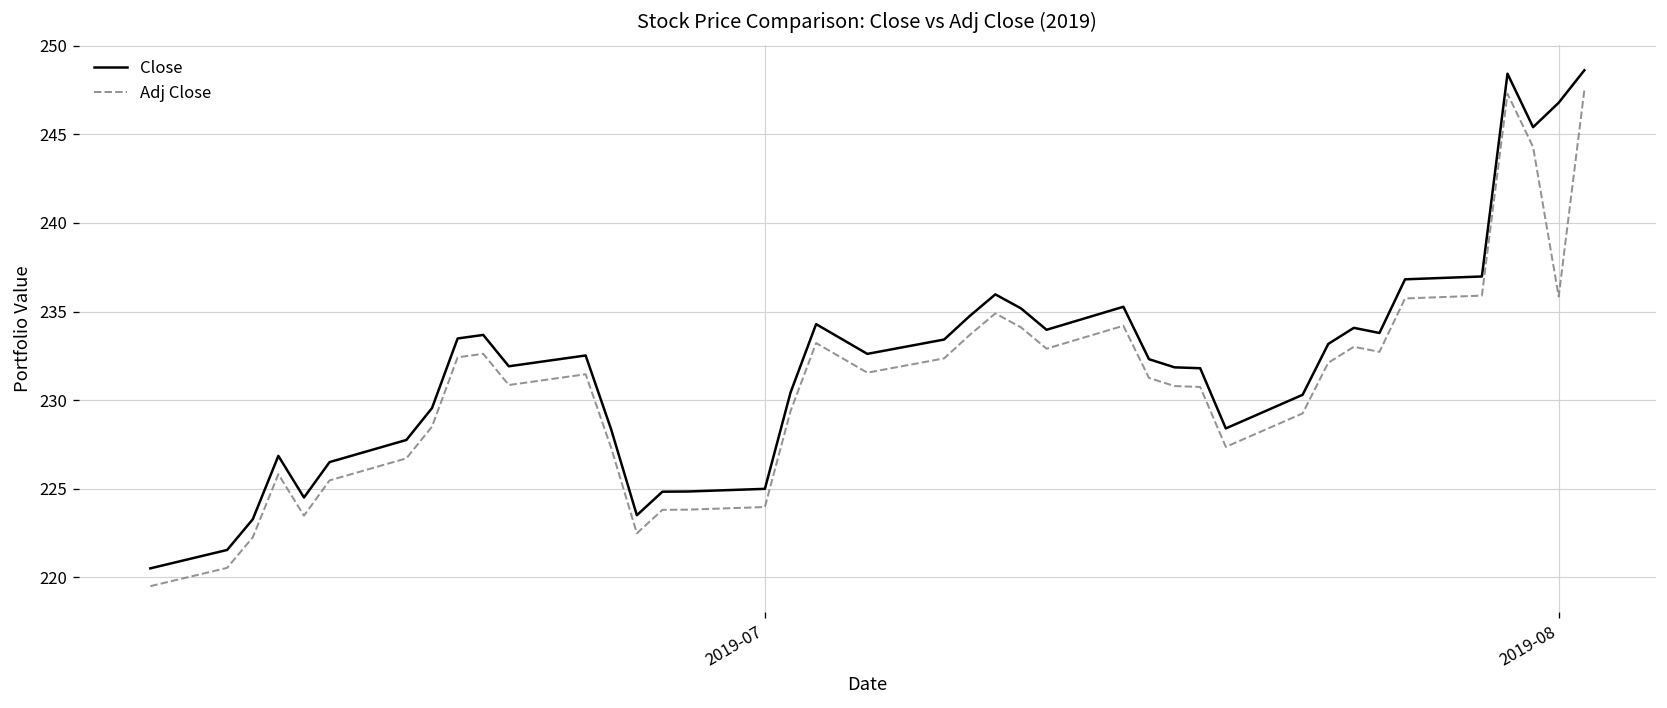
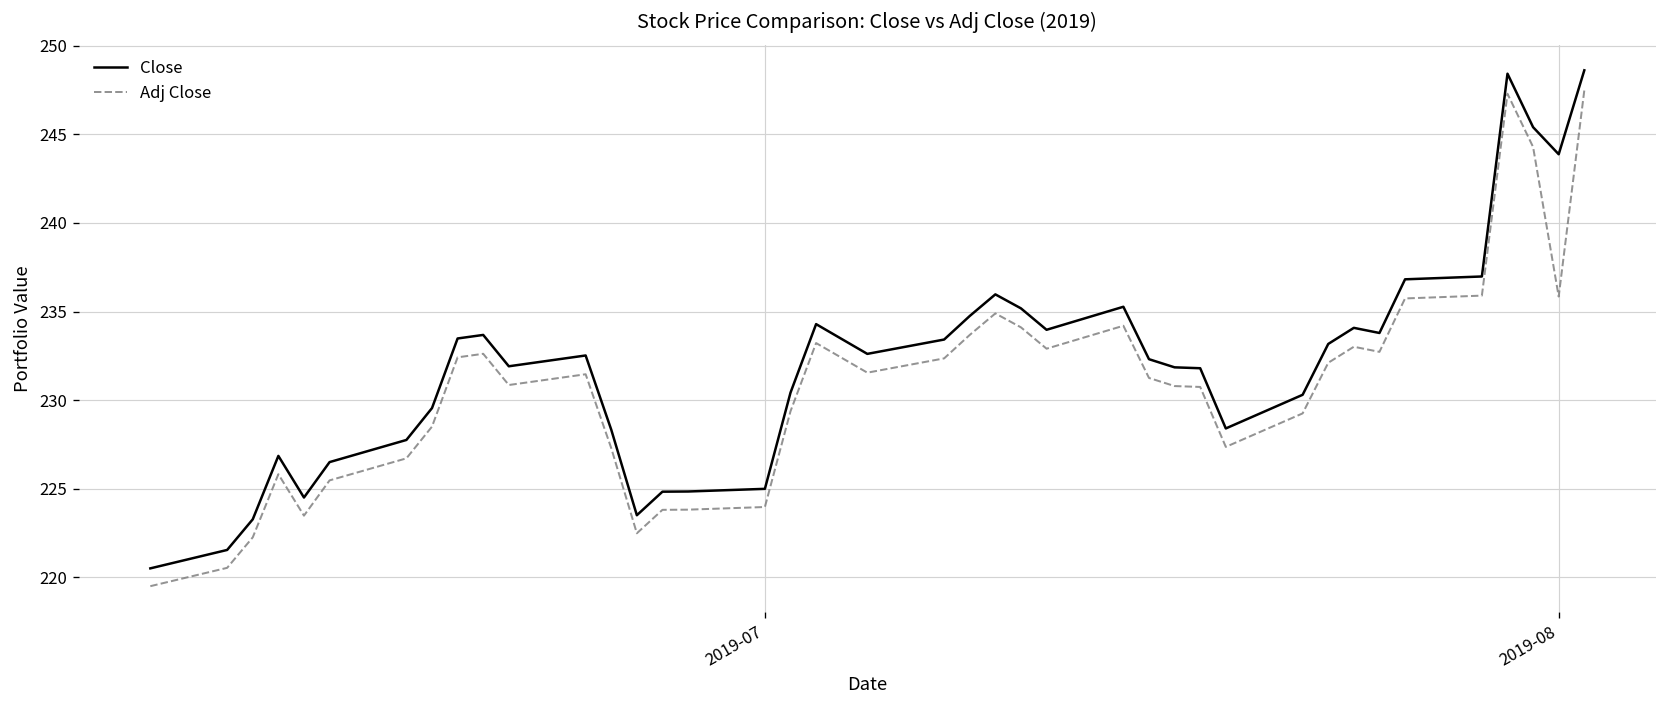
Close, 2019-08: 246.8 -> 243.9
